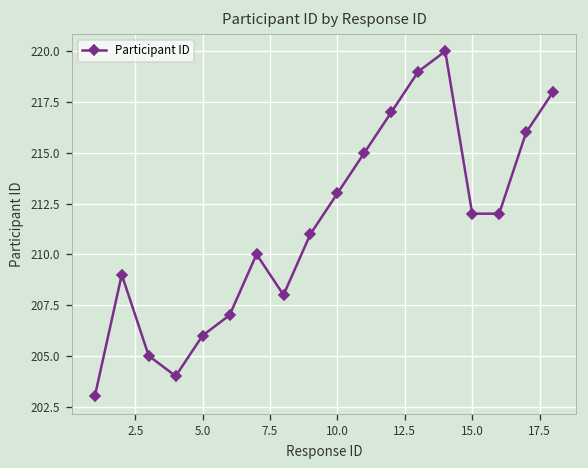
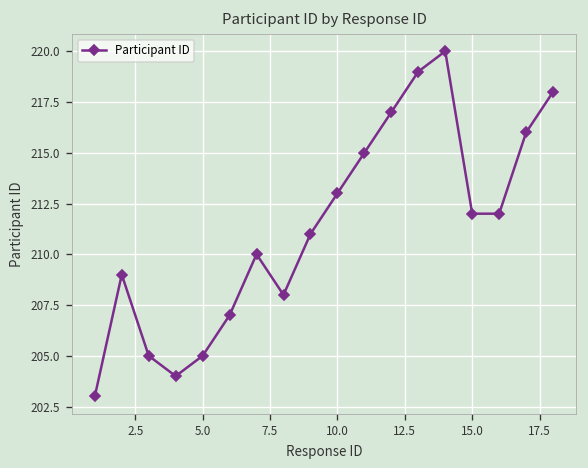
5.0: 206 -> 205
